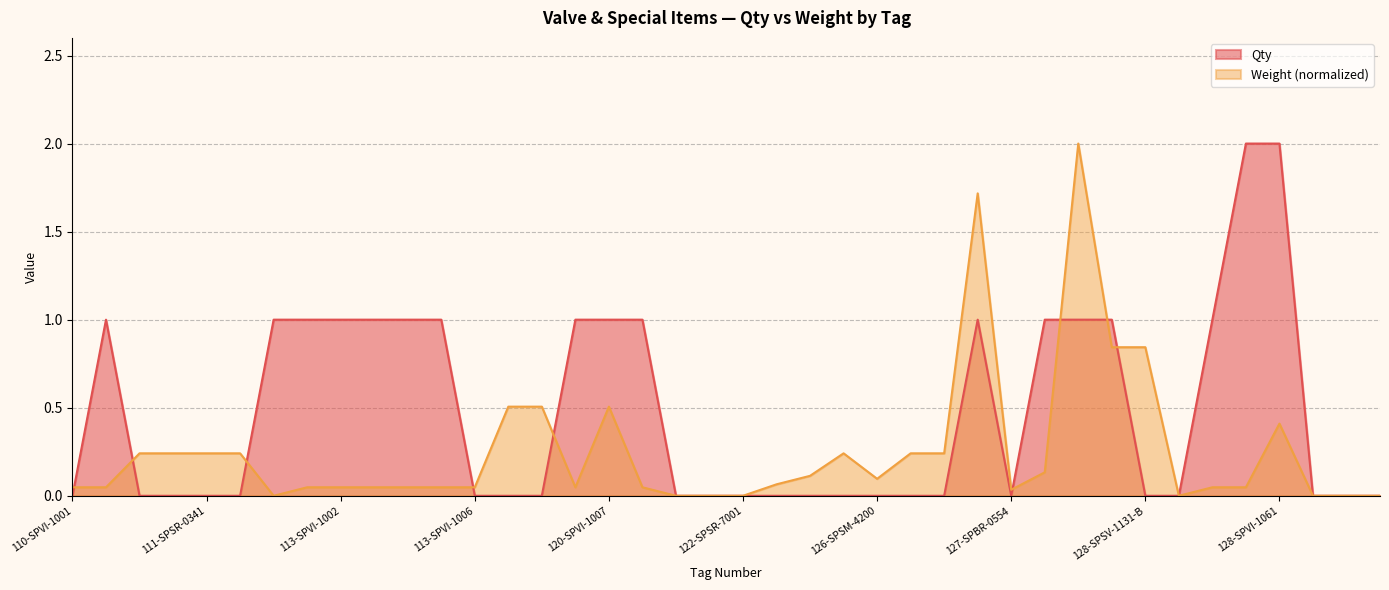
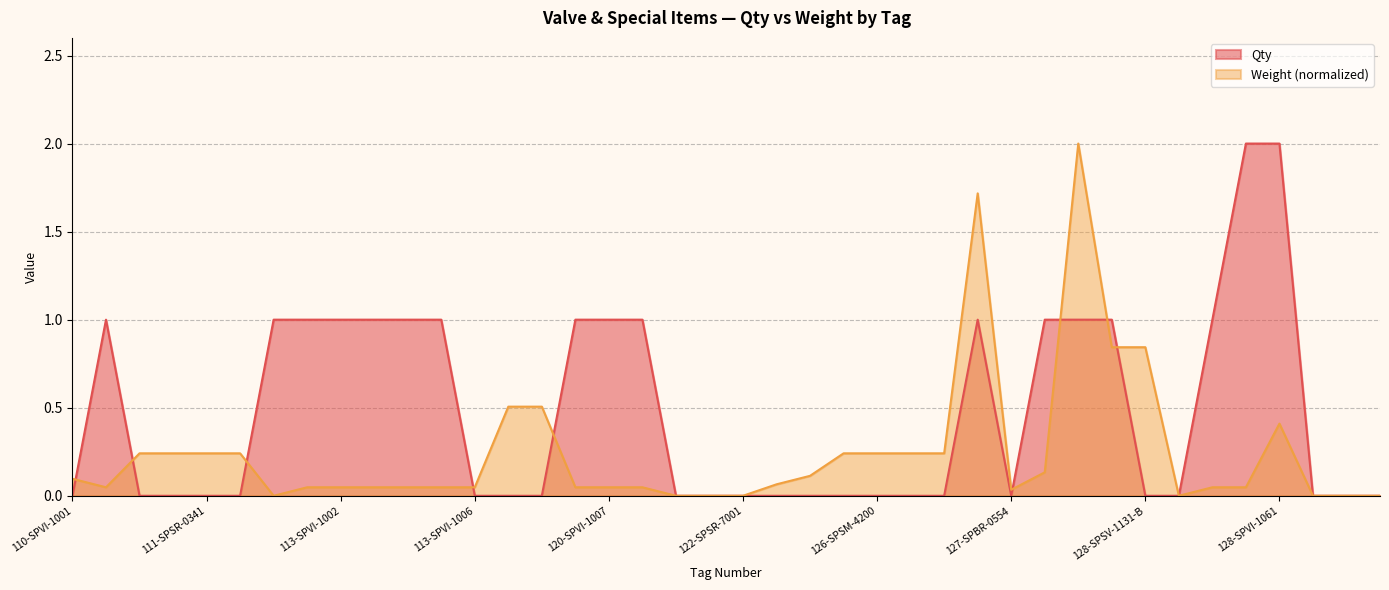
Weight (normalized), 110-SPVI-1001: 0.05 -> 0.10
Weight (normalized), 120-SPVI-1007: 0.51 -> 0.05
Weight (normalized), 126-SPSM-4200: 0.10 -> 0.24
